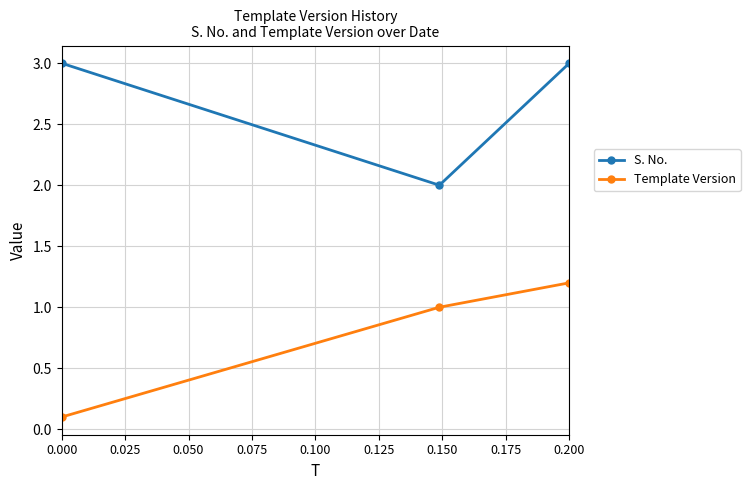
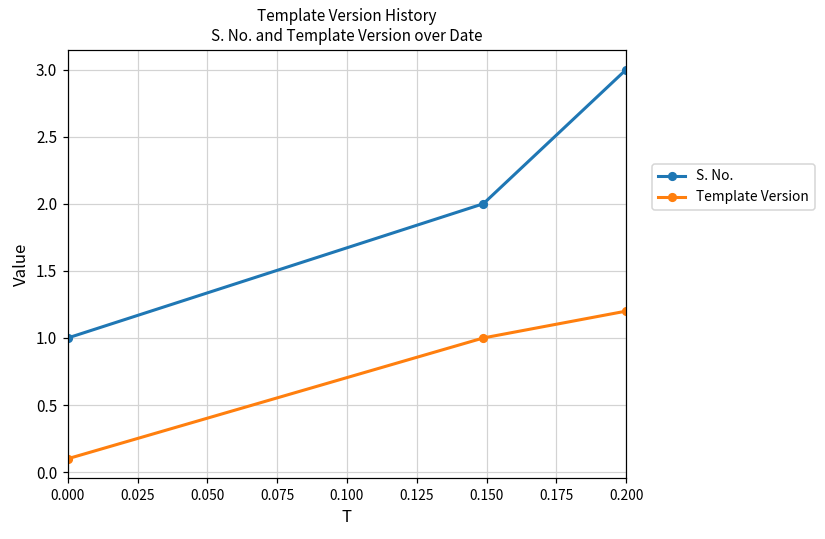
S. No., 0.000: 3 -> 1
